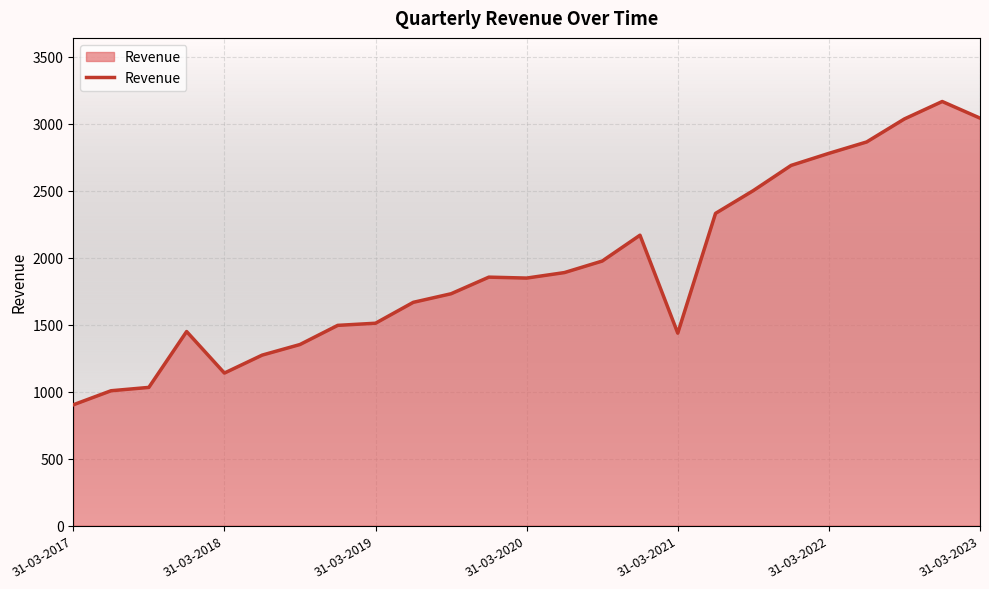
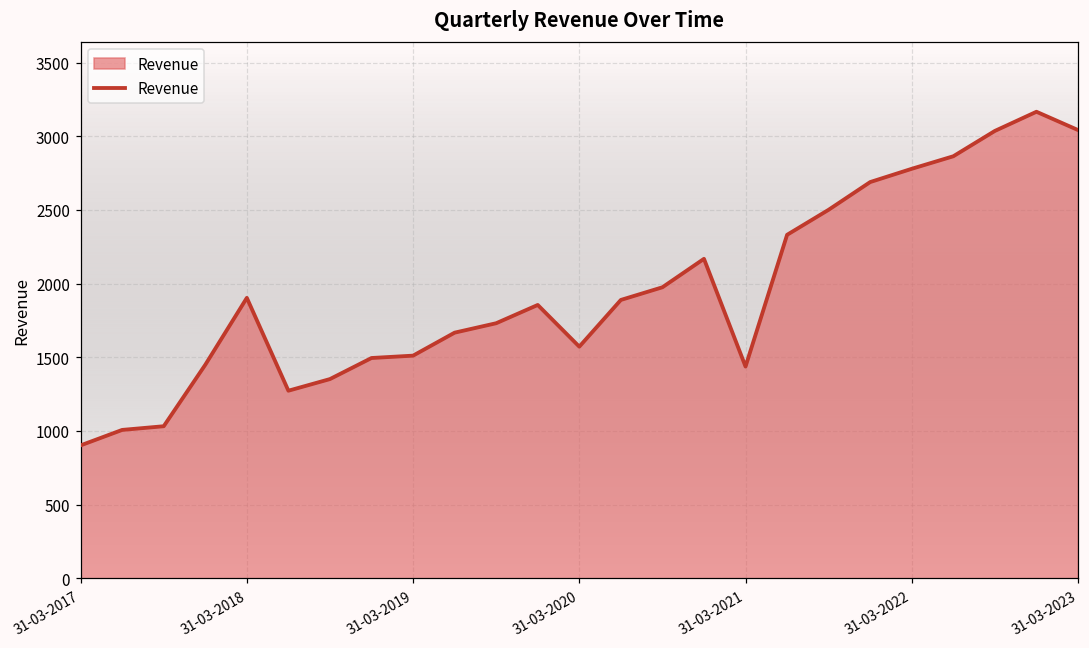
31-03-2018: 1140 -> 1900
31-03-2020: 1850 -> 1570
